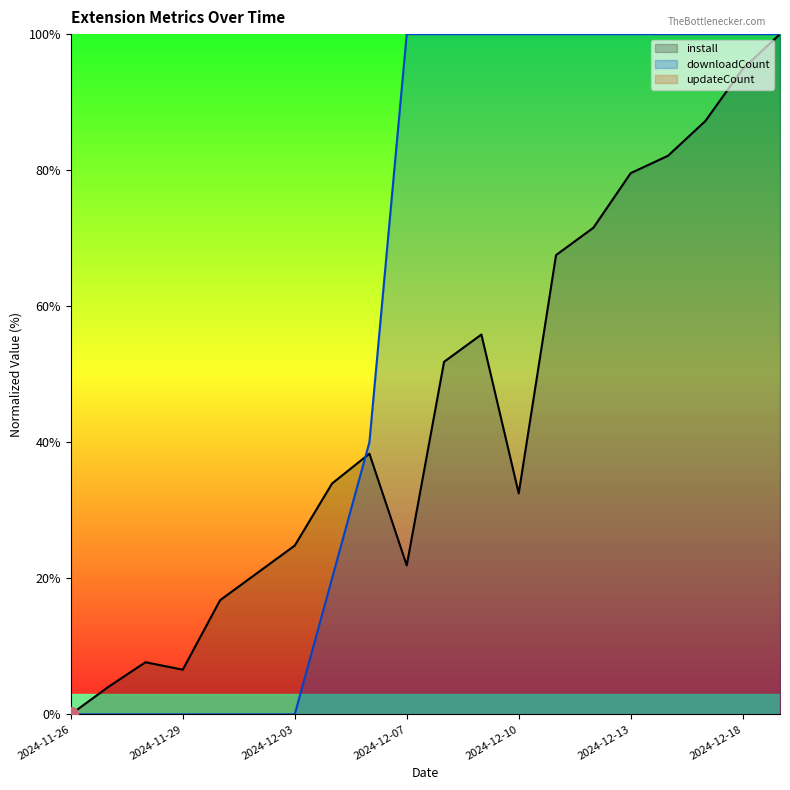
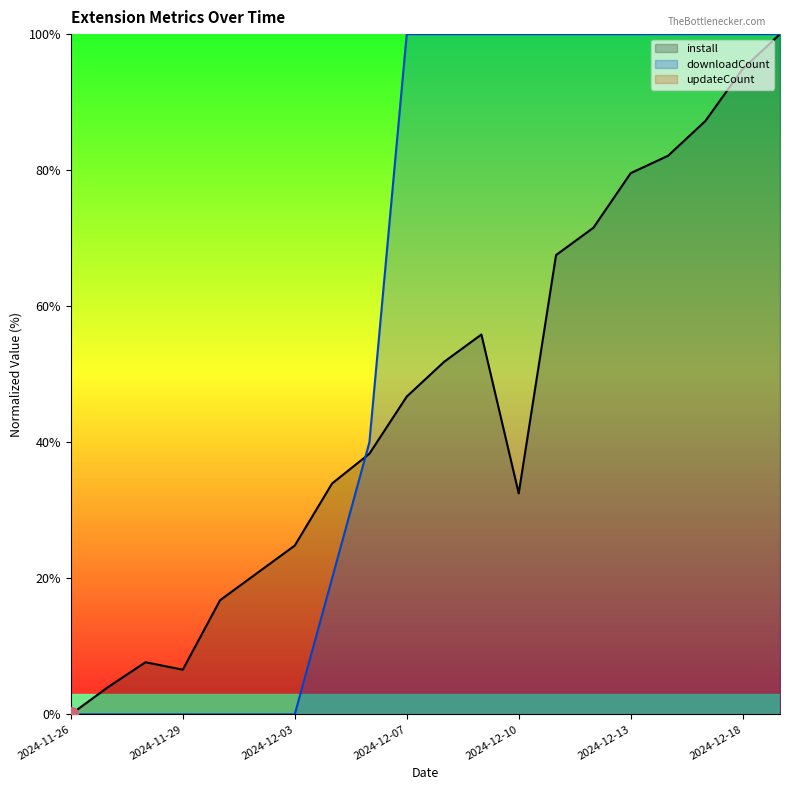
install, 2024-12-07: 22% -> 47%
